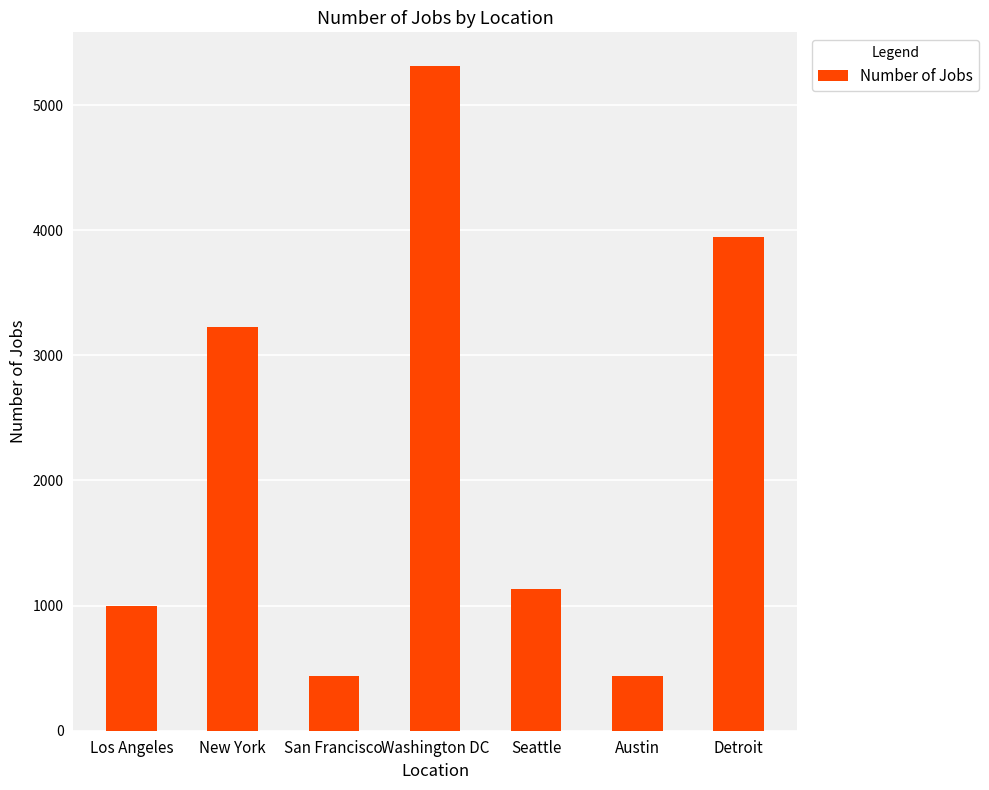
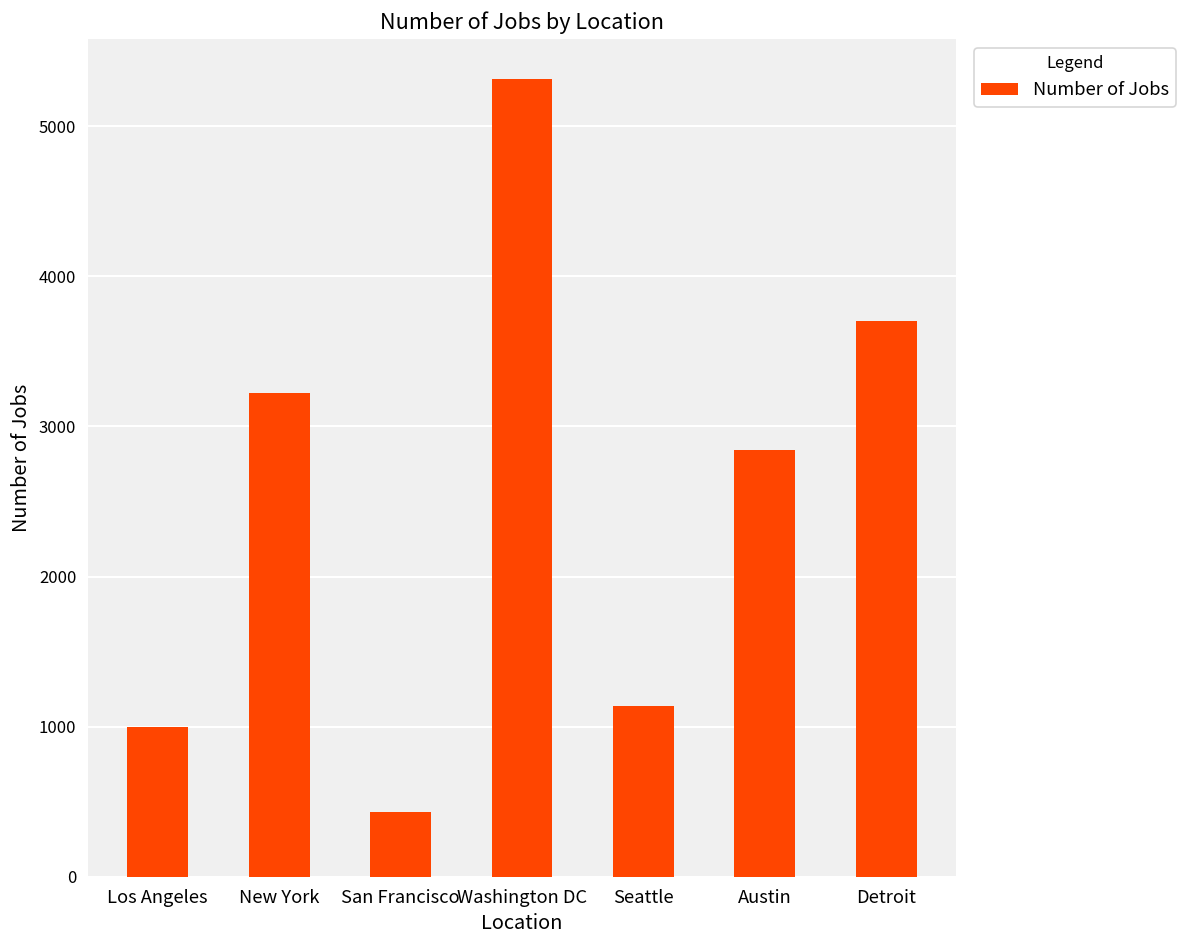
Austin: 430 -> 2850
Detroit: 3950 -> 3700
